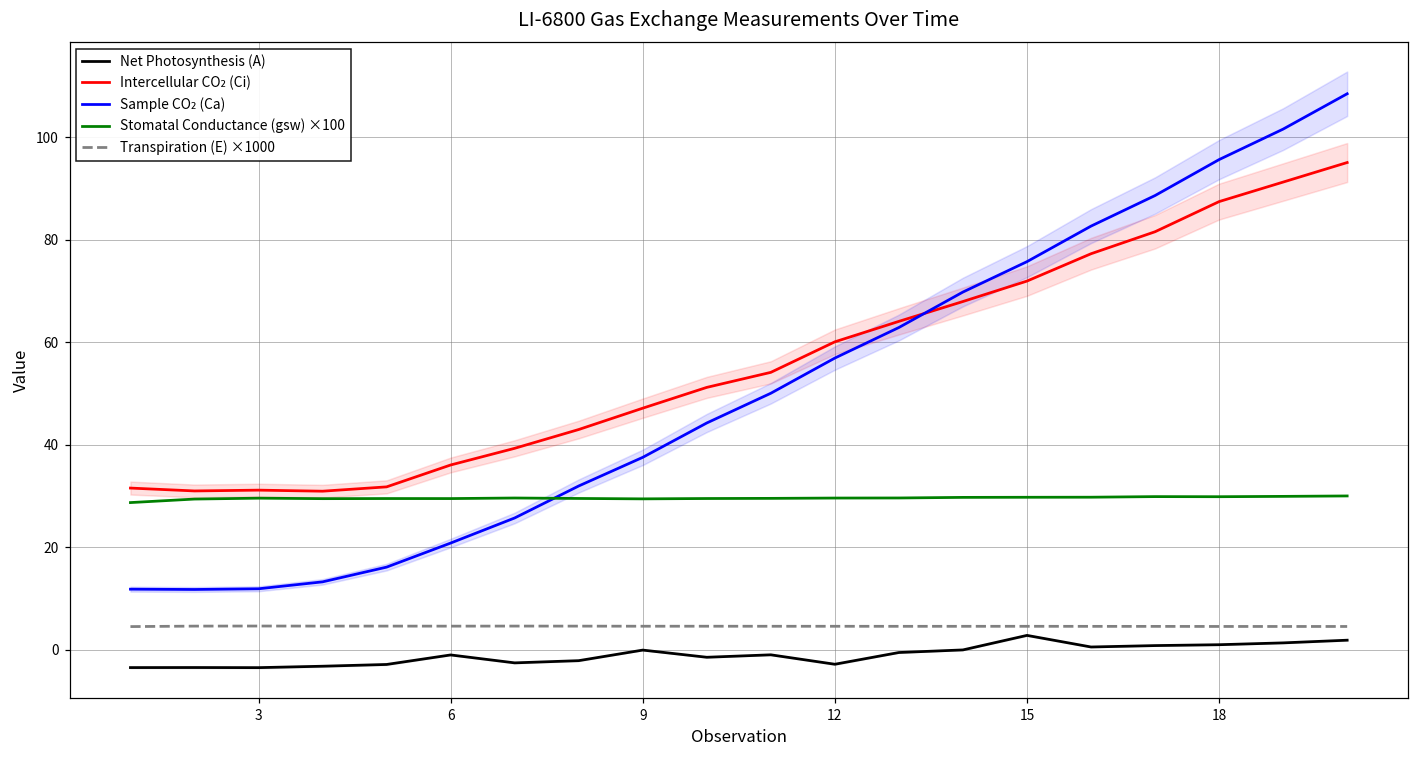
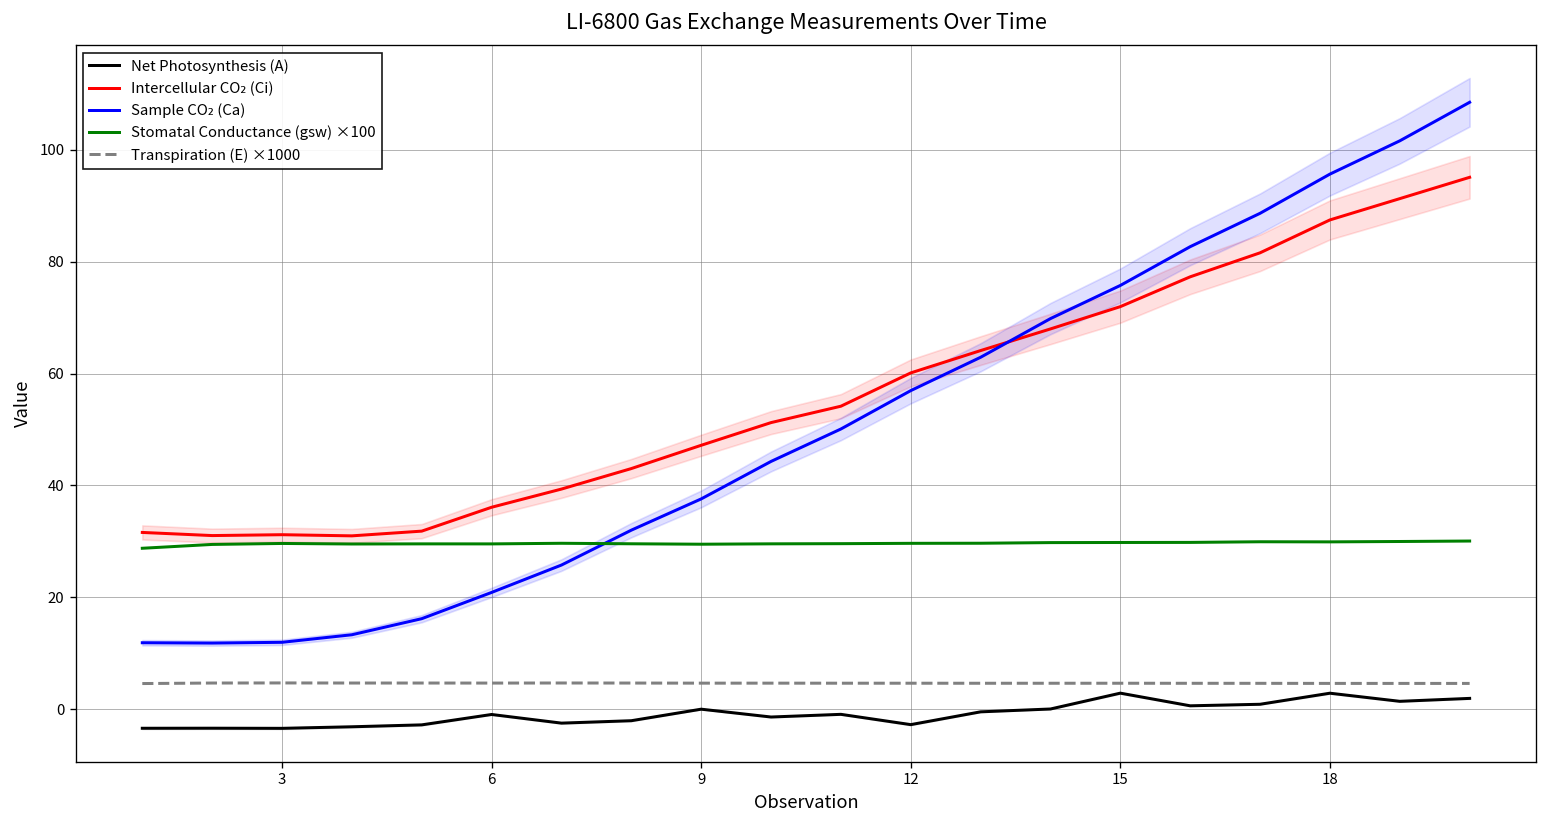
Net Photosynthesis (A), 18: 1 -> 3
